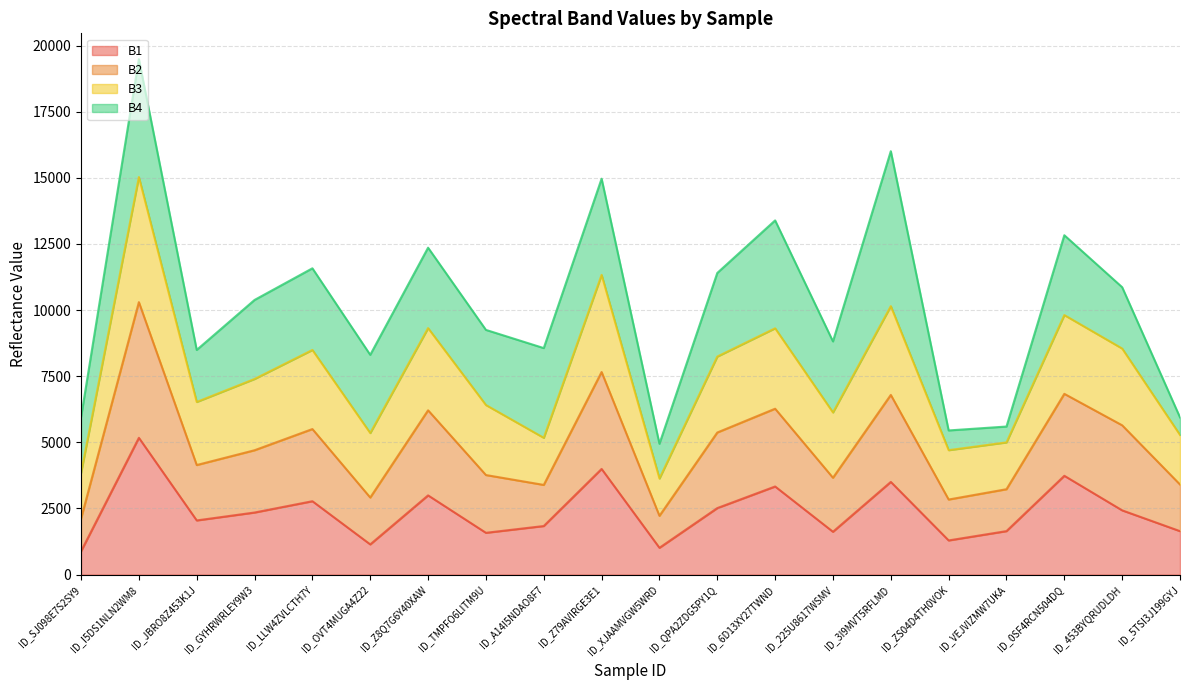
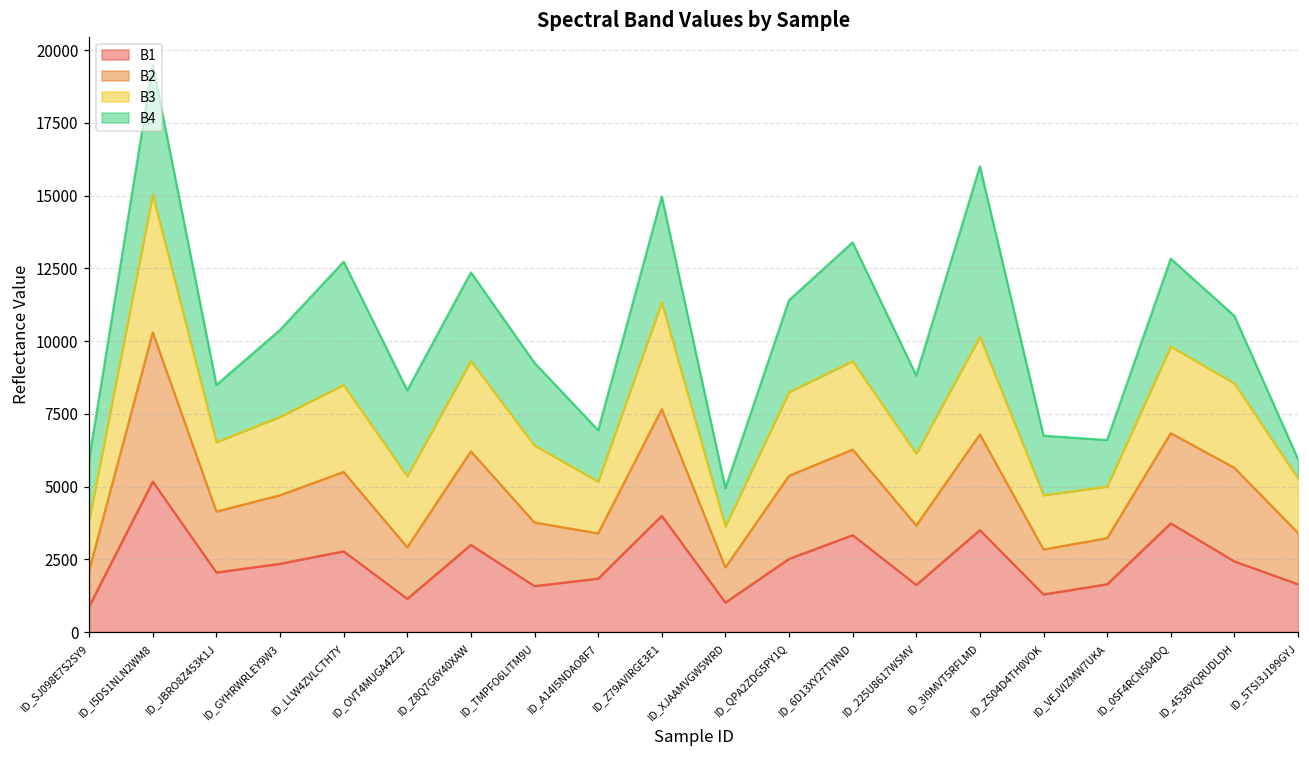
B4, ID_LLW4ZVLCTH7Y: 3100 -> 4200
B4, ID_A14I5NDAO8F7: 3400 -> 1800
B4, ID_ZS04D4TH0VOK: 700 -> 2000
B4, ID_VEJVIZMW7UKA: 600 -> 1600
